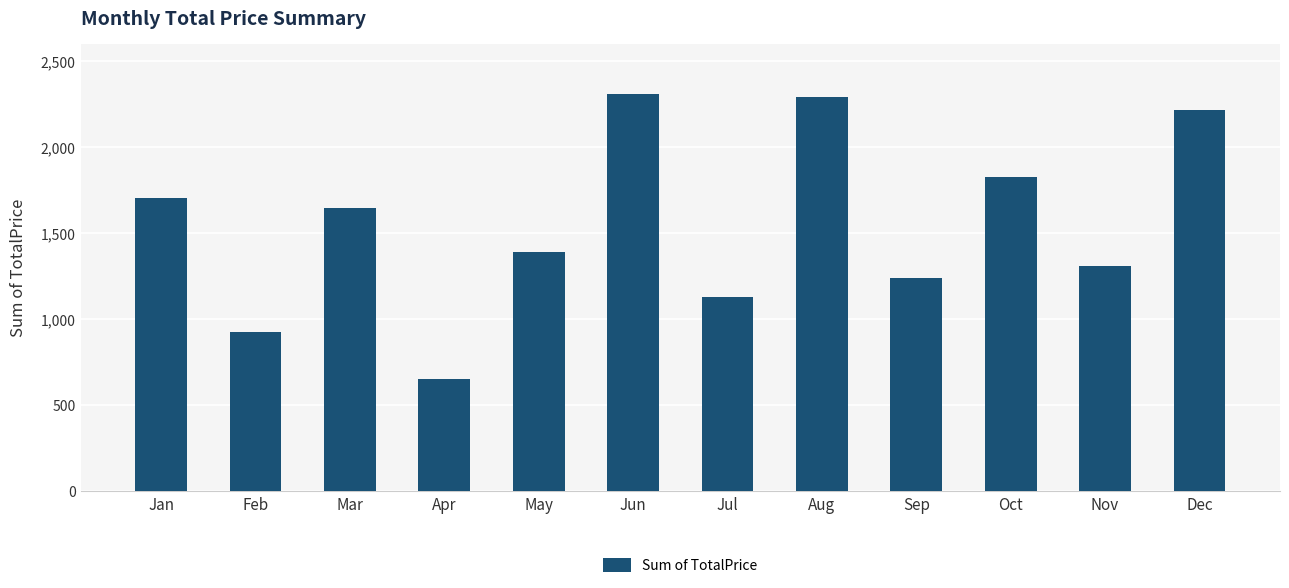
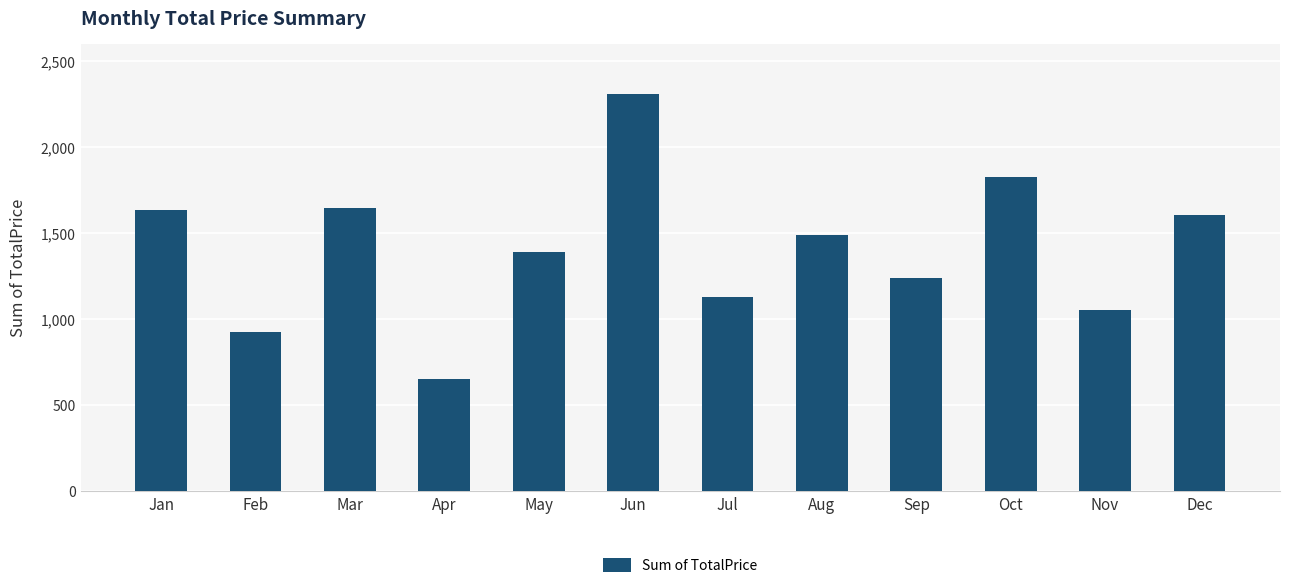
Jan: 1,710 -> 1,640
Aug: 2,300 -> 1,490
Nov: 1,310 -> 1,060
Dec: 2,220 -> 1,610
